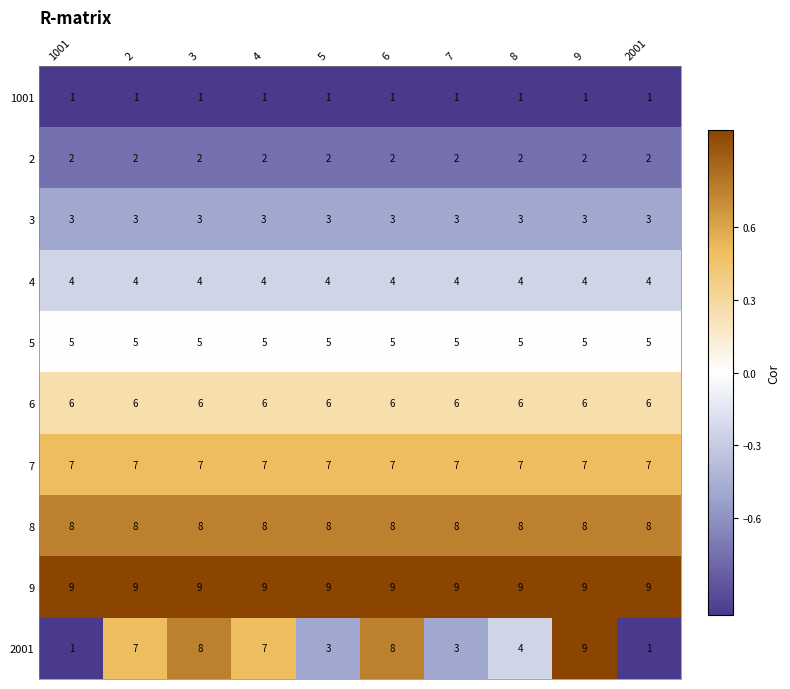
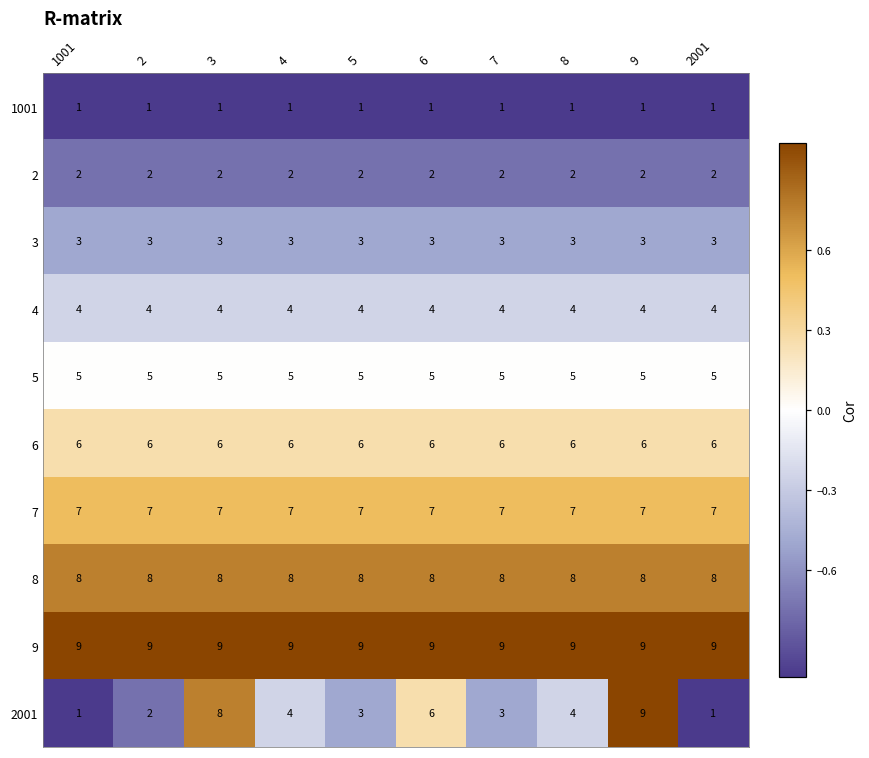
2001, 2: 7 -> 2
2001, 4: 7 -> 4
2001, 6: 8 -> 6
